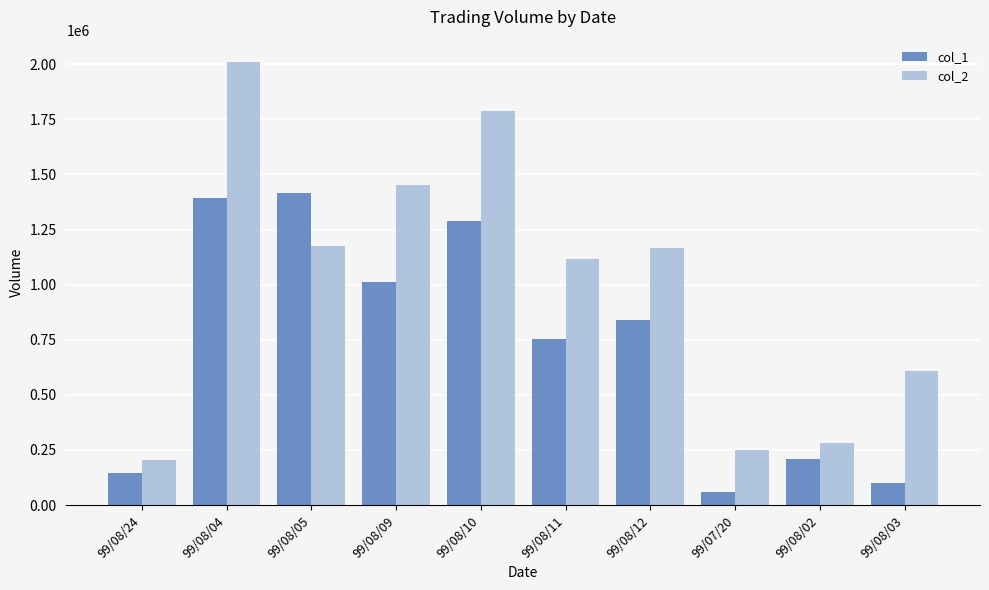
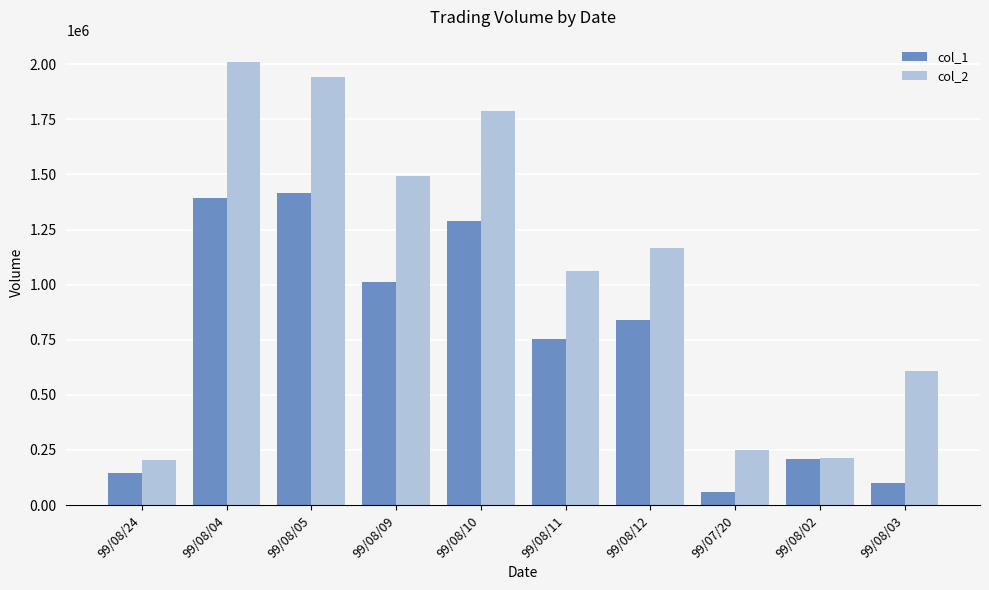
col_2, 99/08/05: 1180000 -> 1940000
col_2, 99/08/09: 1450000 -> 1490000
col_2, 99/08/11: 1120000 -> 1060000
col_2, 99/08/02: 280000 -> 210000
